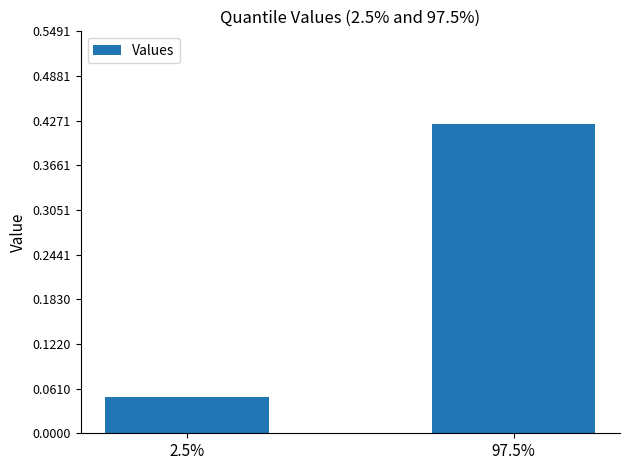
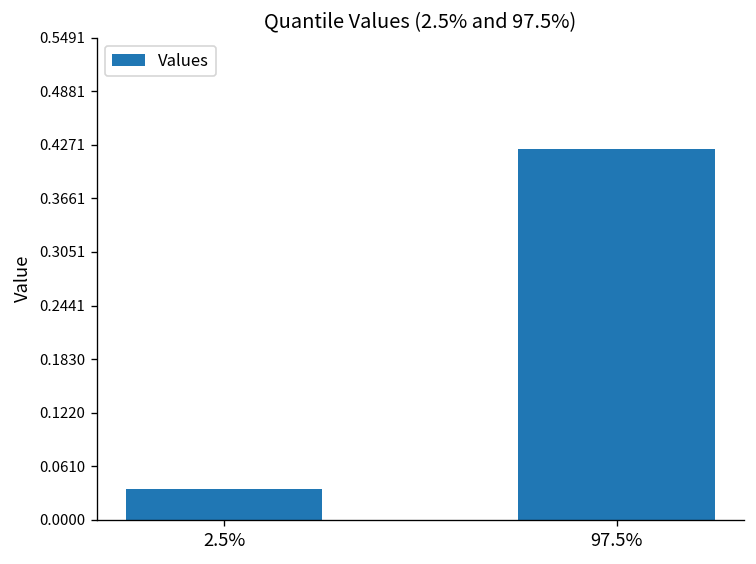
2.5%: 0.05 -> 0.04
